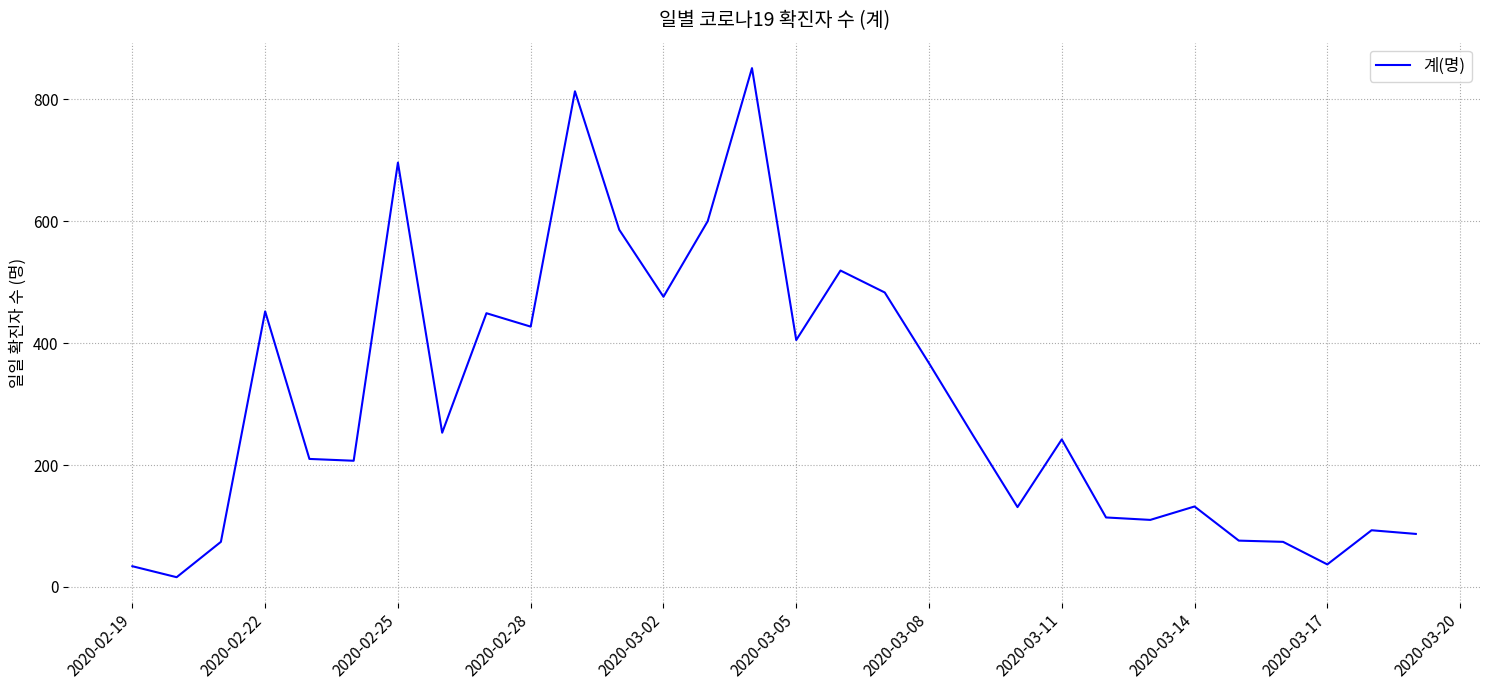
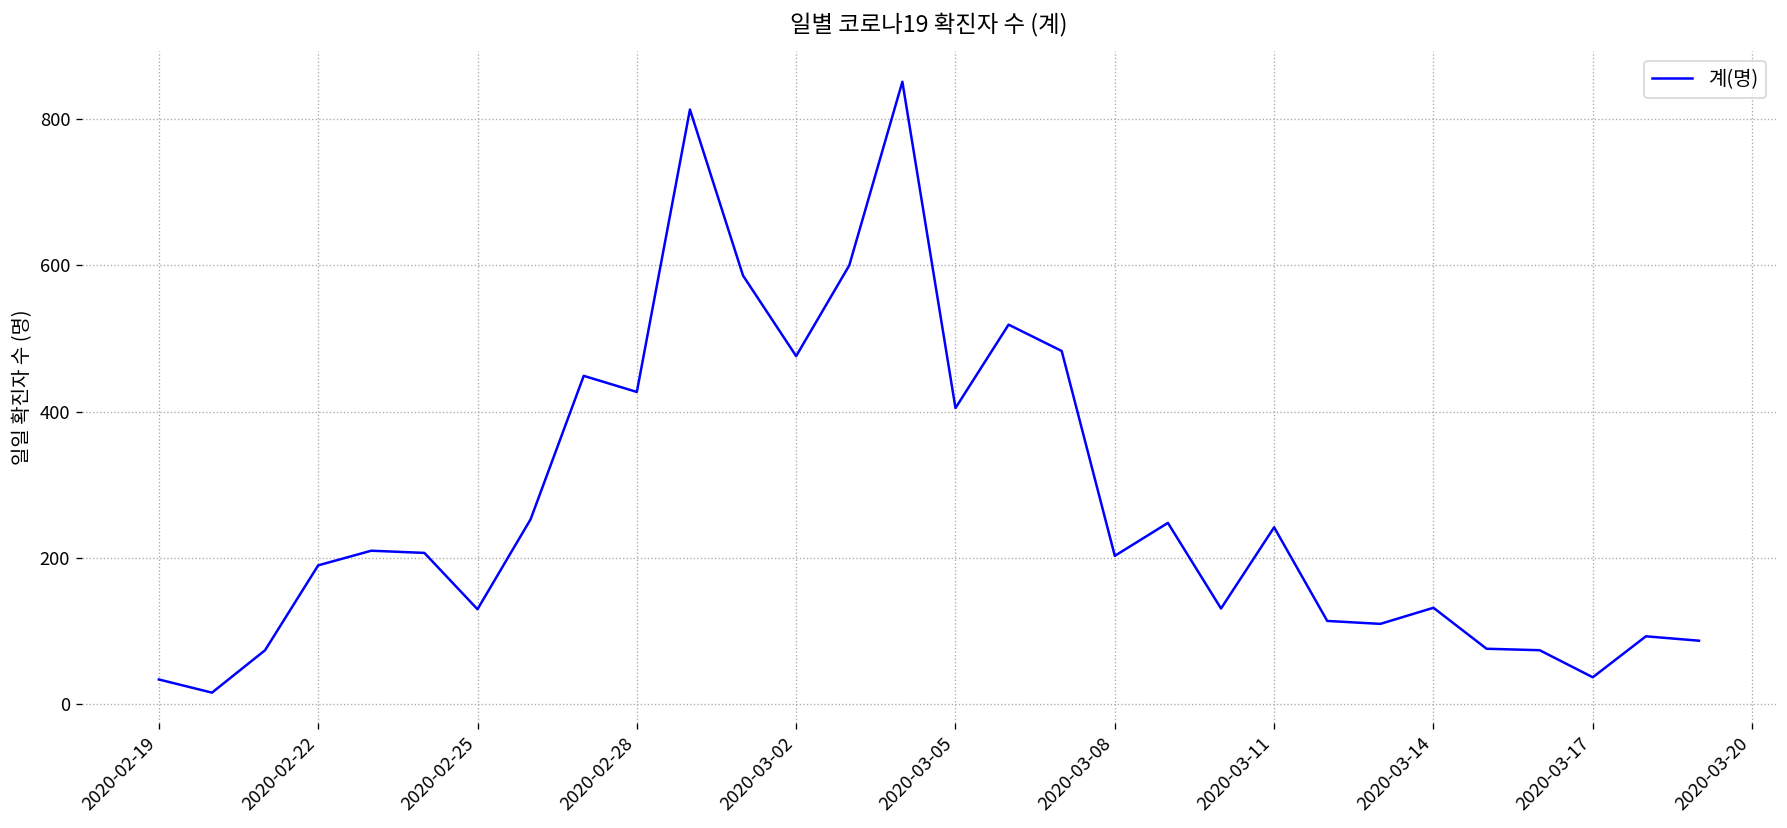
2020-02-22: 450 -> 190
2020-02-25: 700 -> 130
2020-03-08: 370 -> 200
